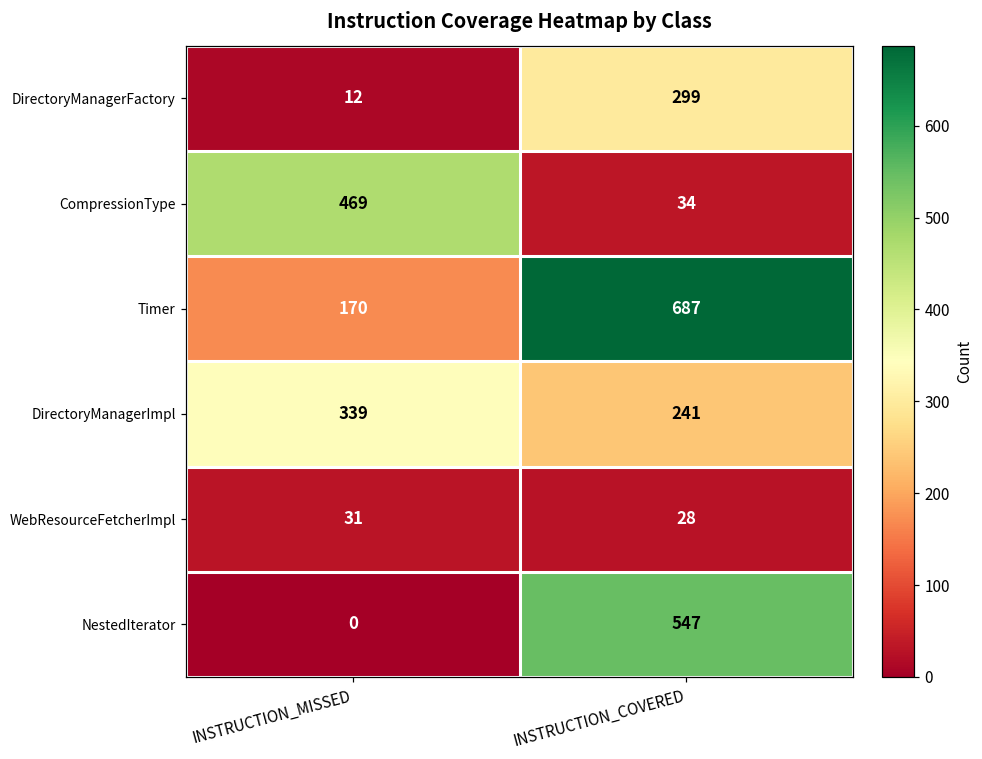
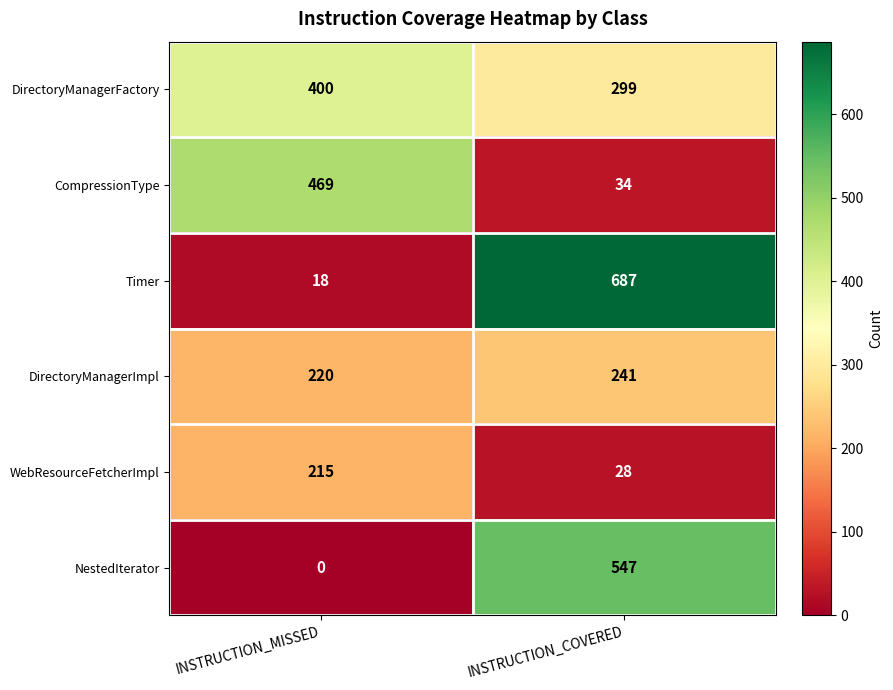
DirectoryManagerFactory, INSTRUCTION_MISSED: 12 -> 400
Timer, INSTRUCTION_MISSED: 170 -> 18
DirectoryManagerImpl, INSTRUCTION_MISSED: 339 -> 220
WebResourceFetcherImpl, INSTRUCTION_MISSED: 31 -> 215
